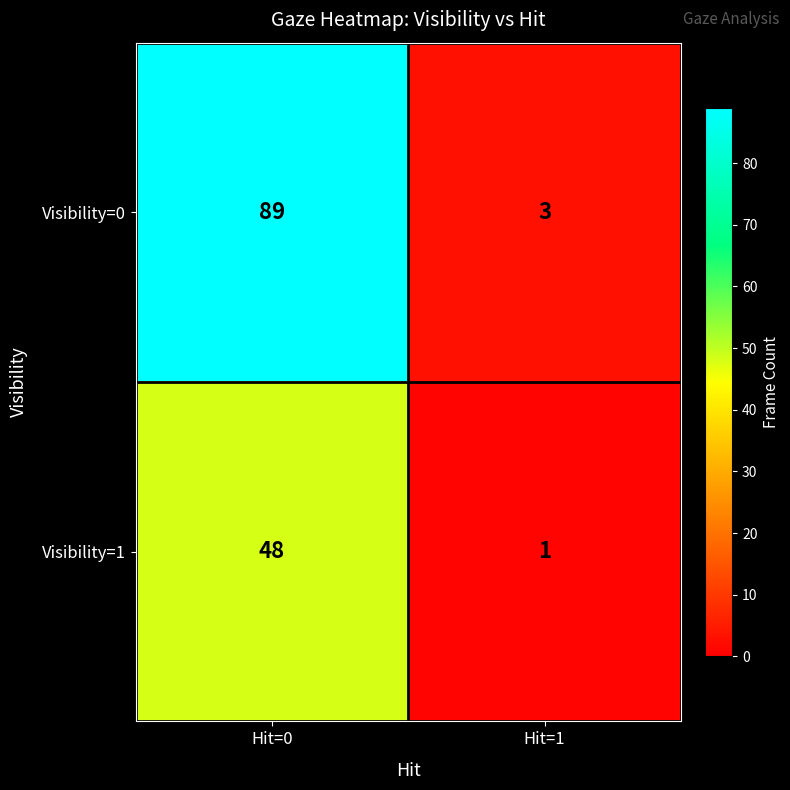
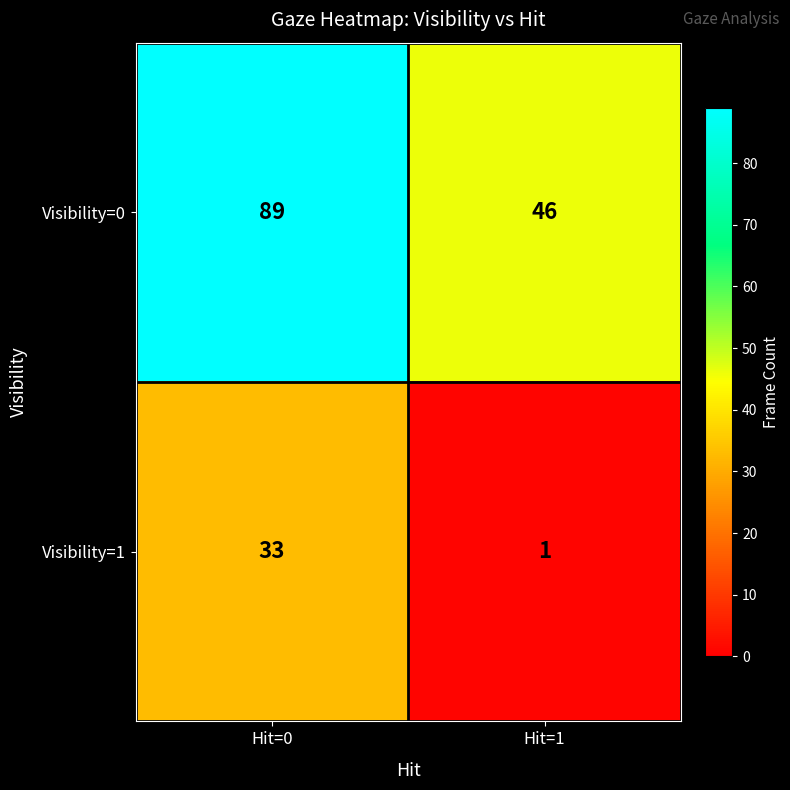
Visibility=0, Hit=1: 3 -> 46
Visibility=1, Hit=0: 48 -> 33
